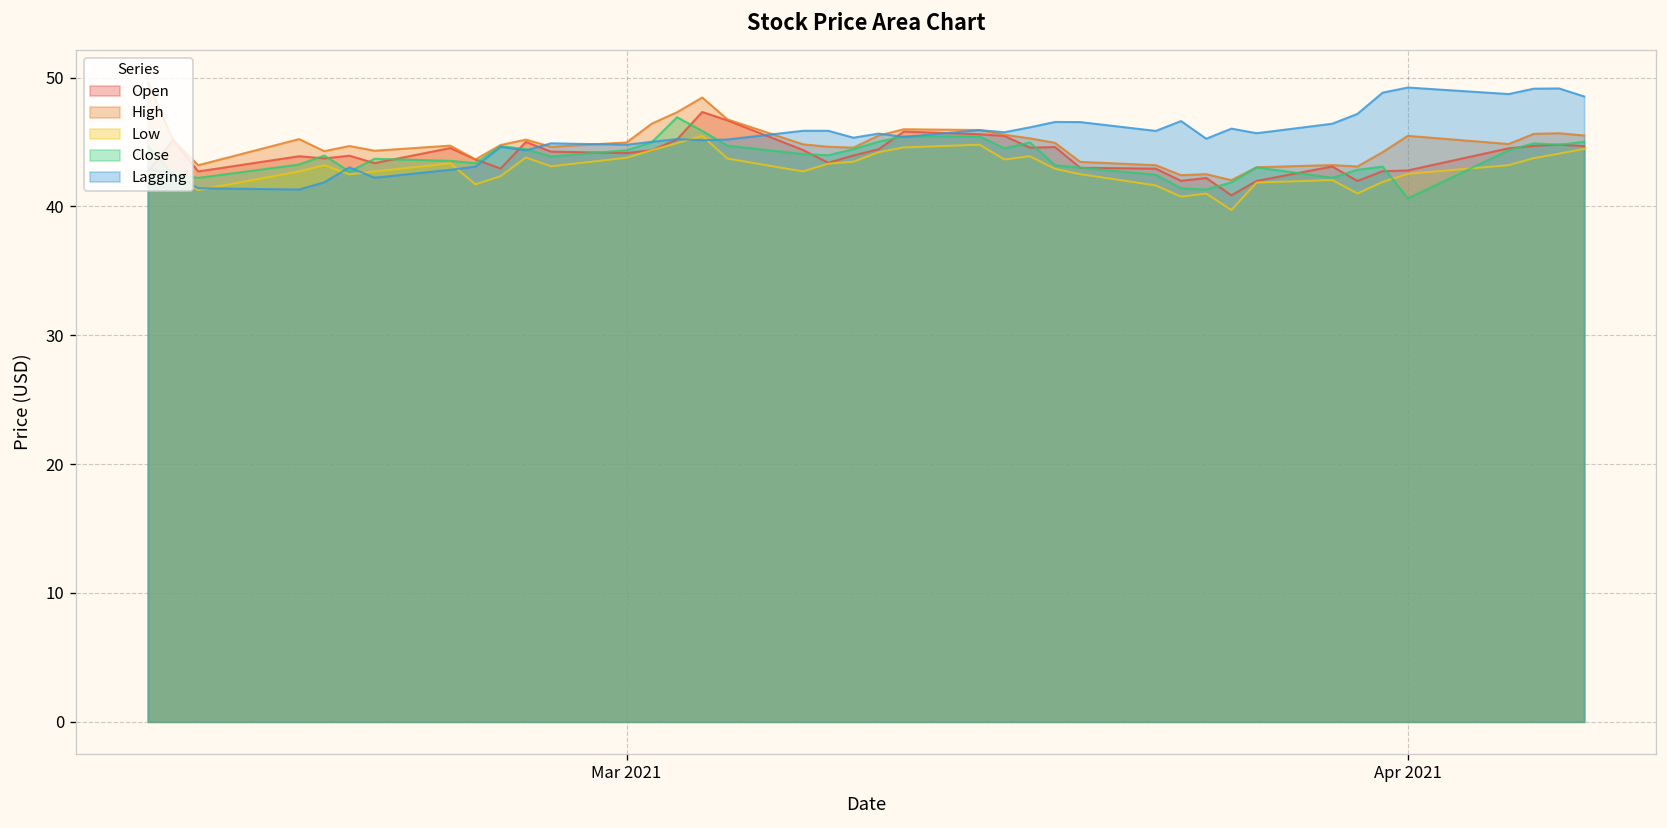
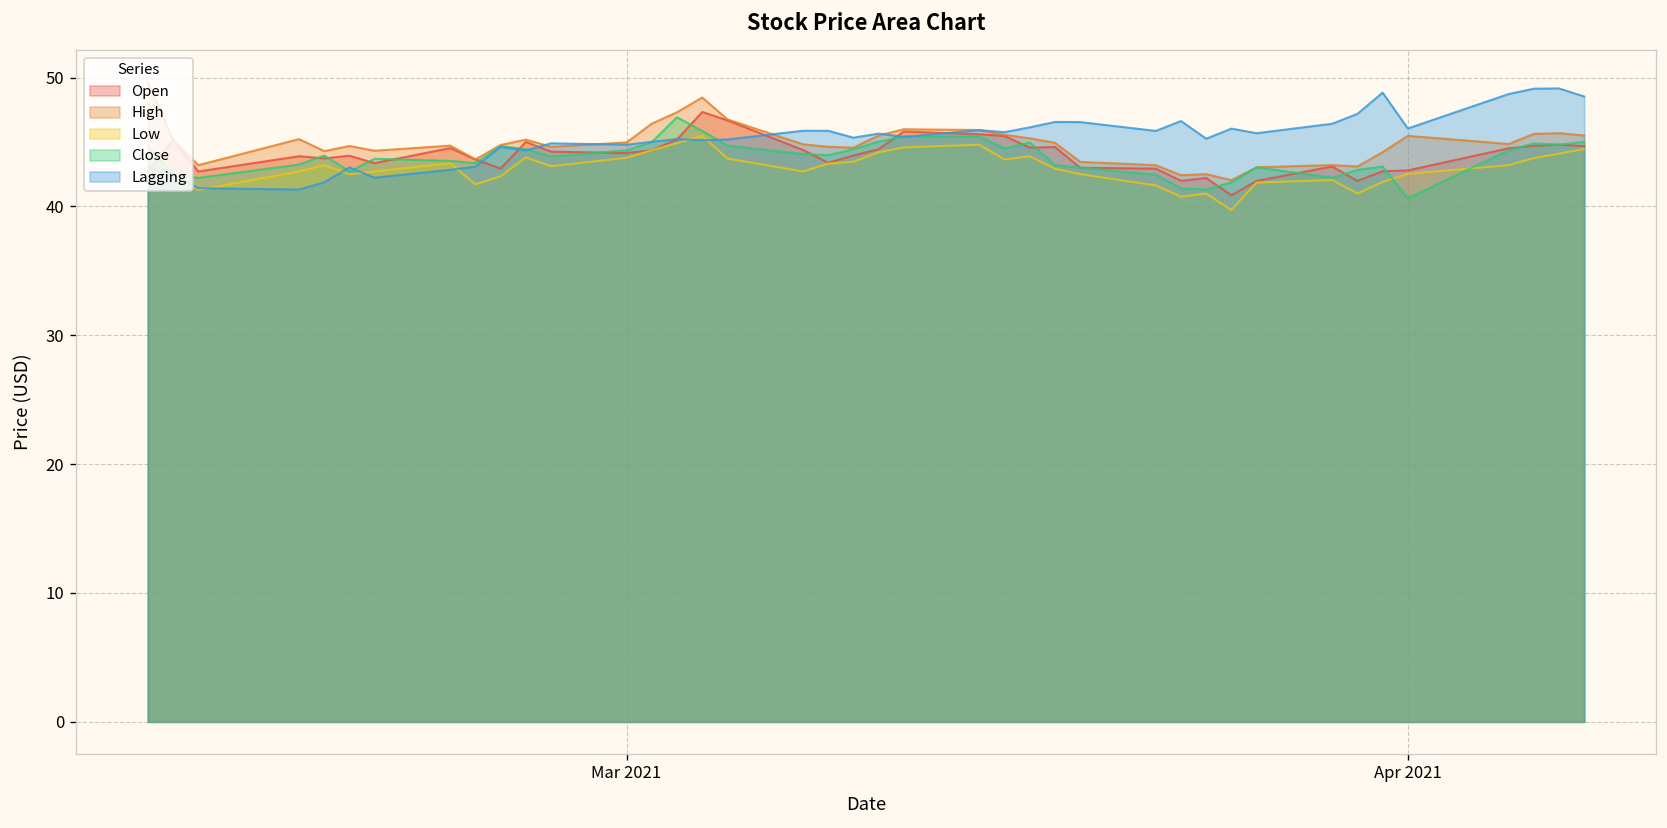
Lagging, Apr 2021: 49.2 -> 46.1
